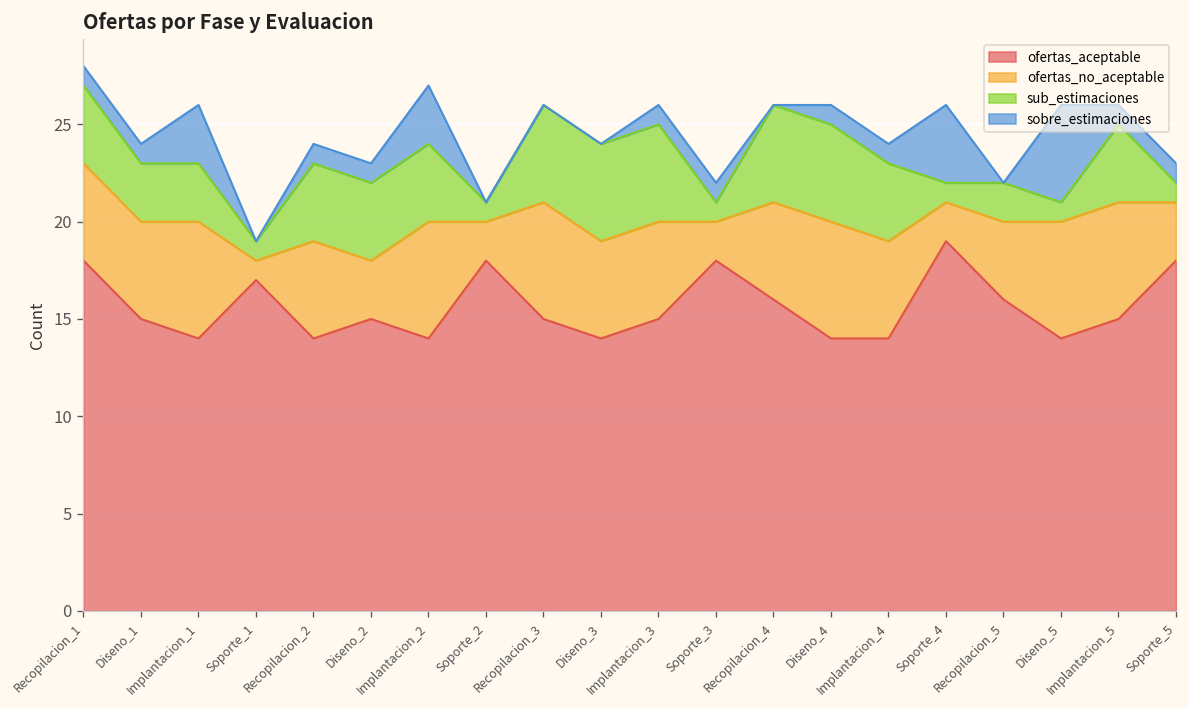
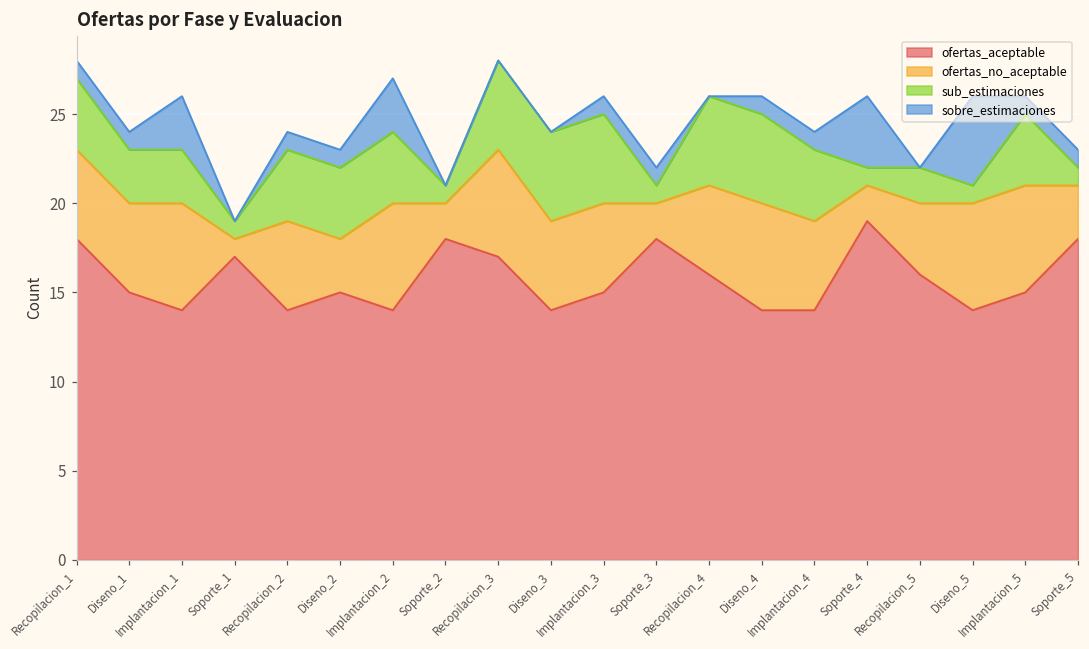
ofertas_aceptable, Recopilacion_3: 15 -> 17
